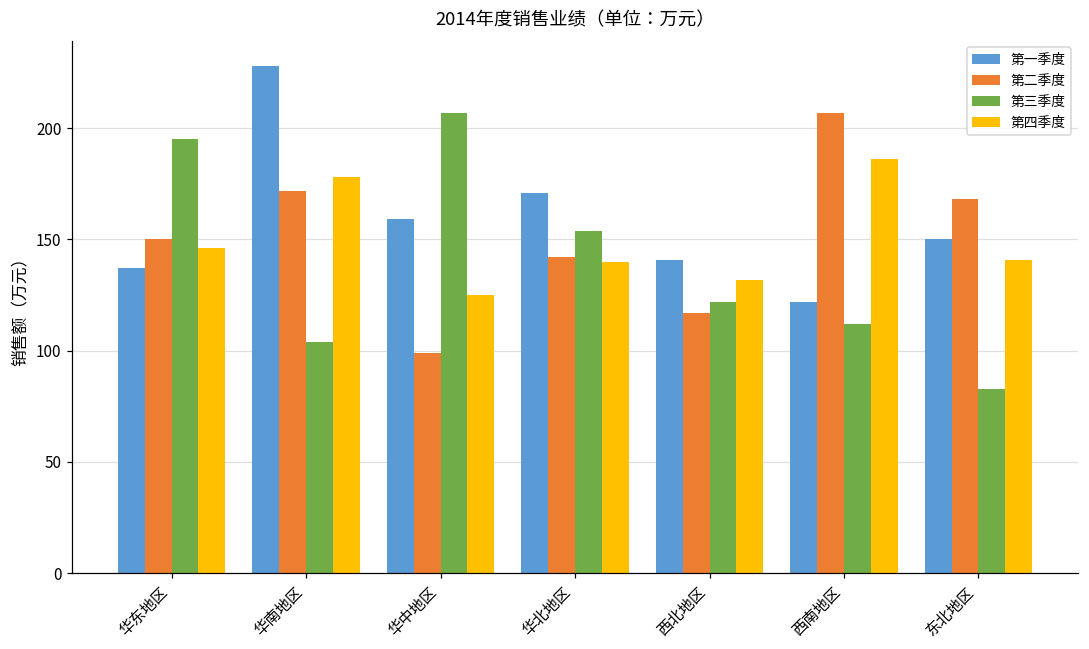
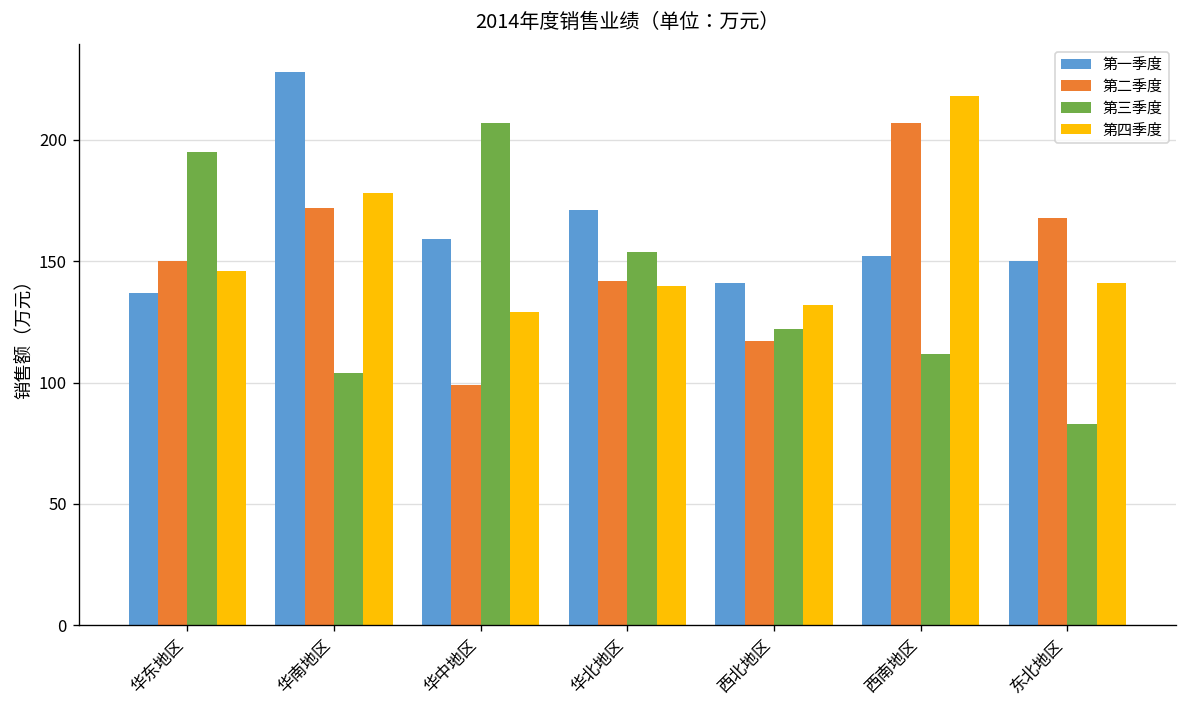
第四季度, 华中地区: 125 -> 129
第一季度, 西南地区: 122 -> 152
第四季度, 西南地区: 186 -> 218
